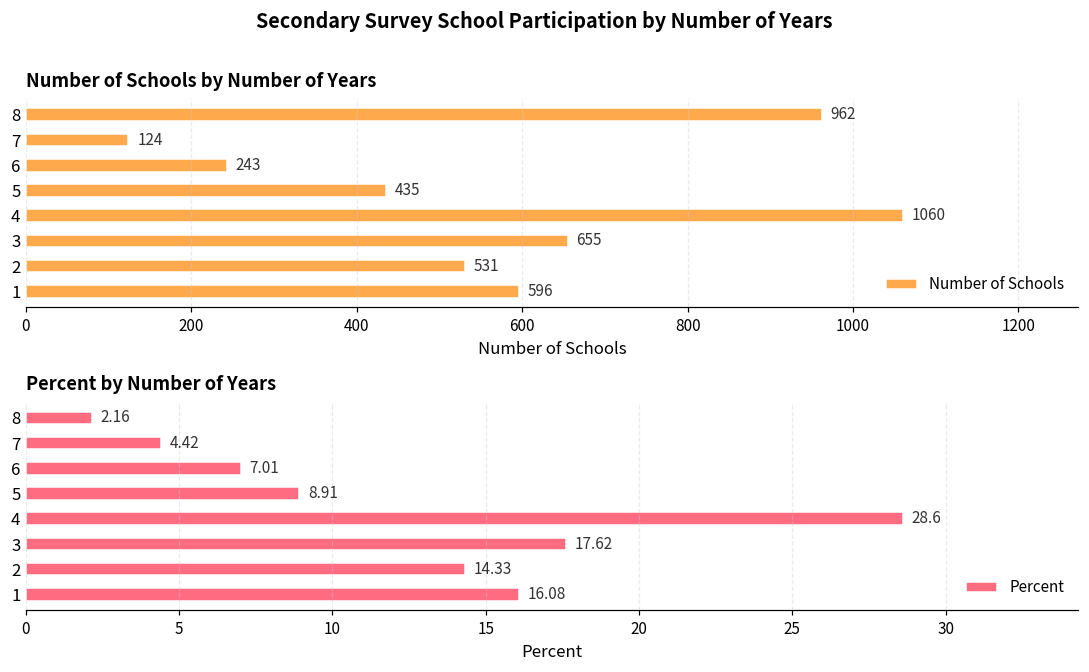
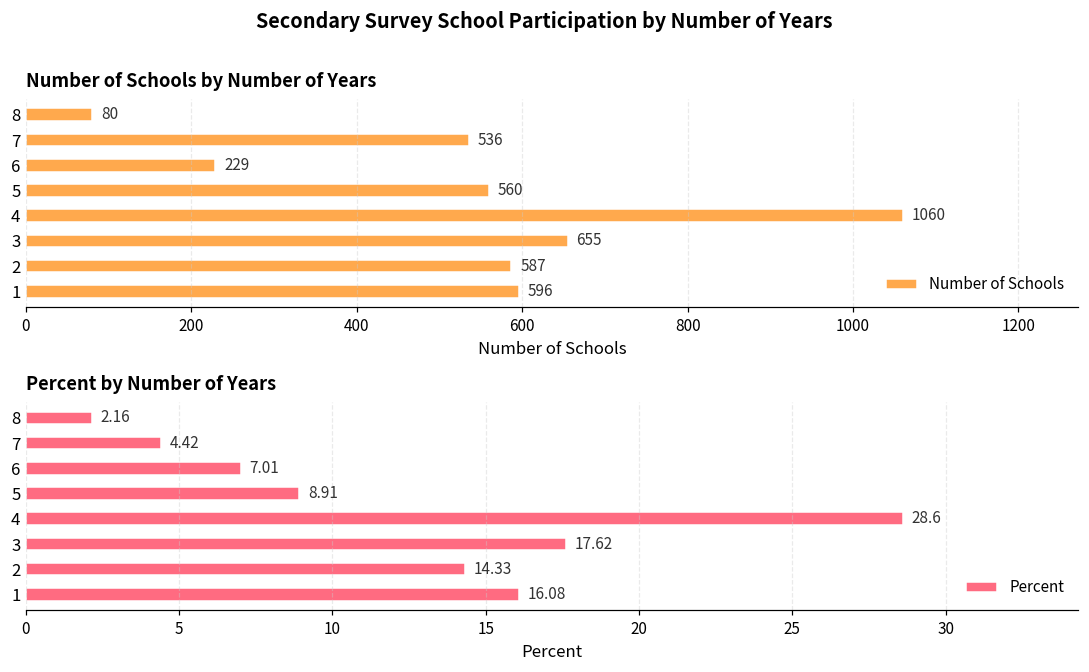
Number of Schools by Number of Years, 8: 962 -> 80
Number of Schools by Number of Years, 7: 124 -> 536
Number of Schools by Number of Years, 6: 243 -> 229
Number of Schools by Number of Years, 5: 435 -> 560
Number of Schools by Number of Years, 2: 531 -> 587
